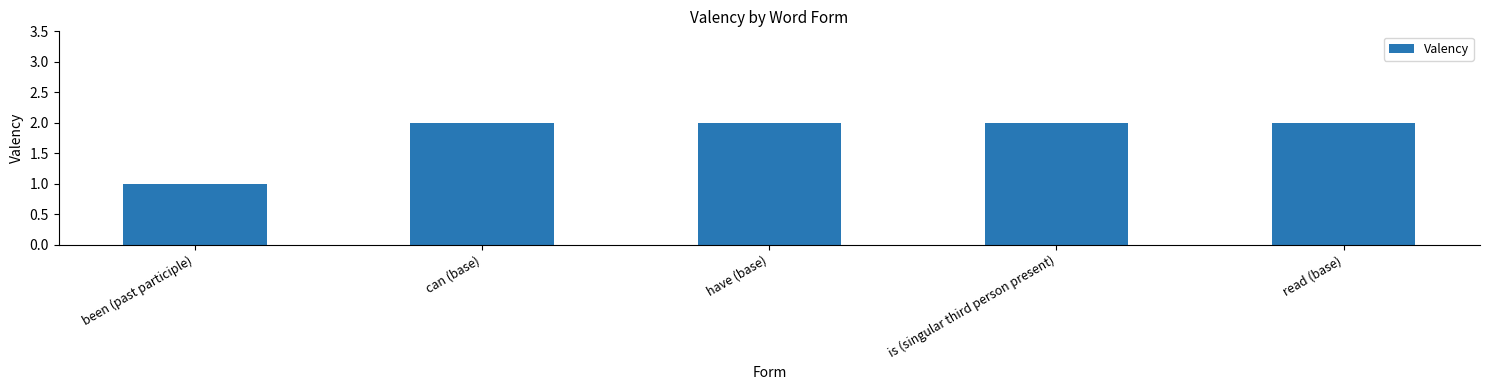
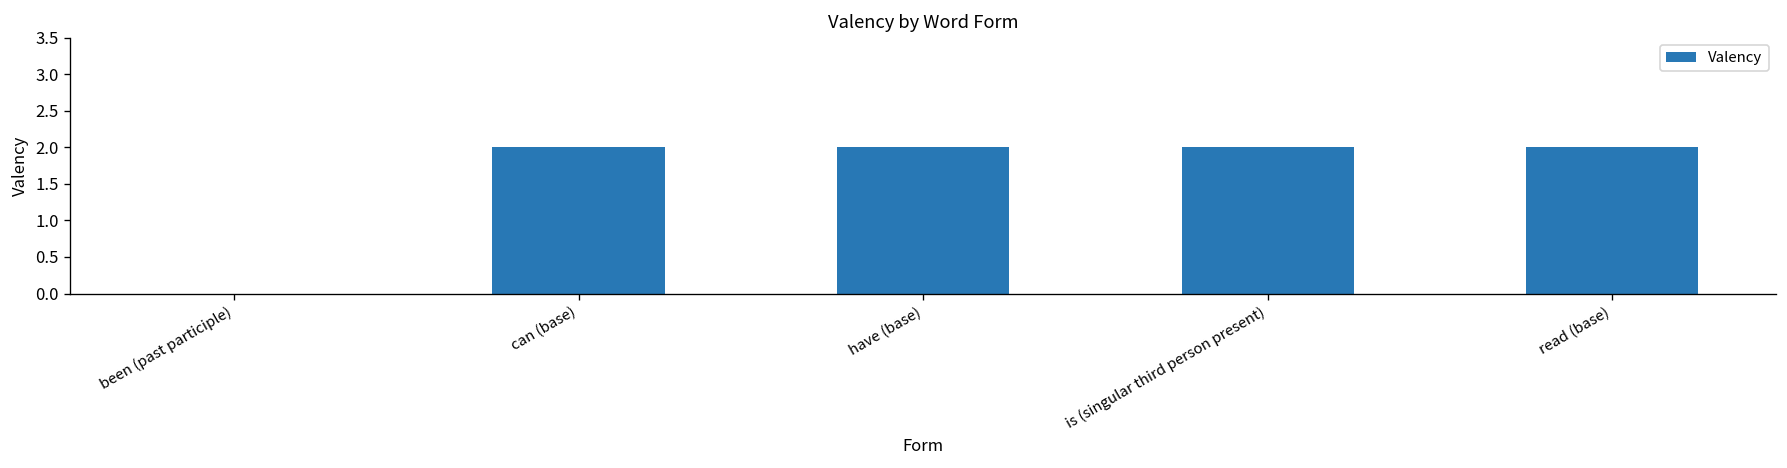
been (past participle): 1 -> 0
